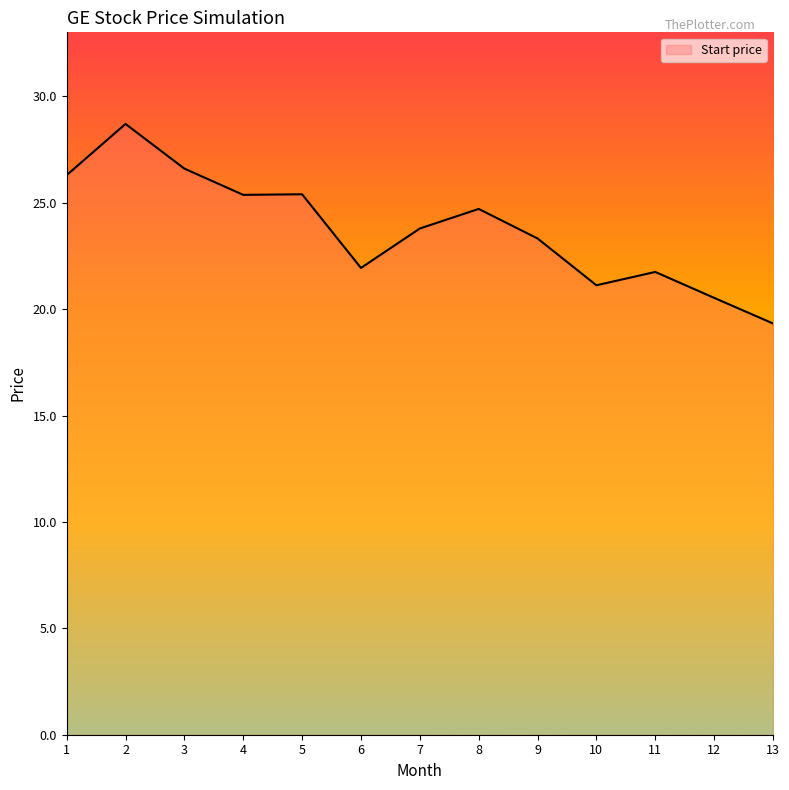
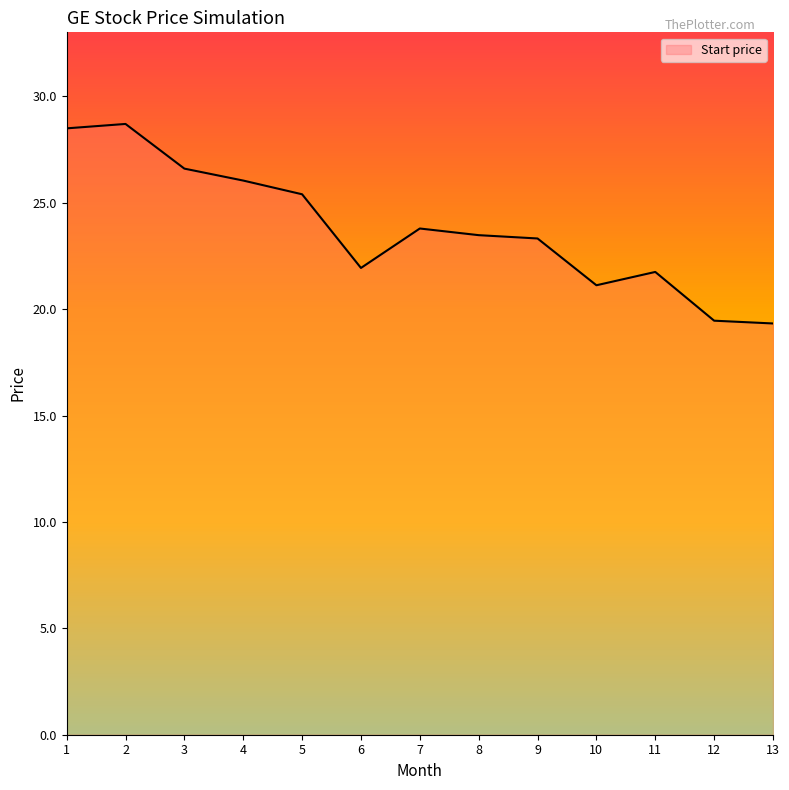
1: 26.3 -> 28.5
4: 25.4 -> 26.0
8: 24.7 -> 23.5
12: 20.5 -> 19.5
